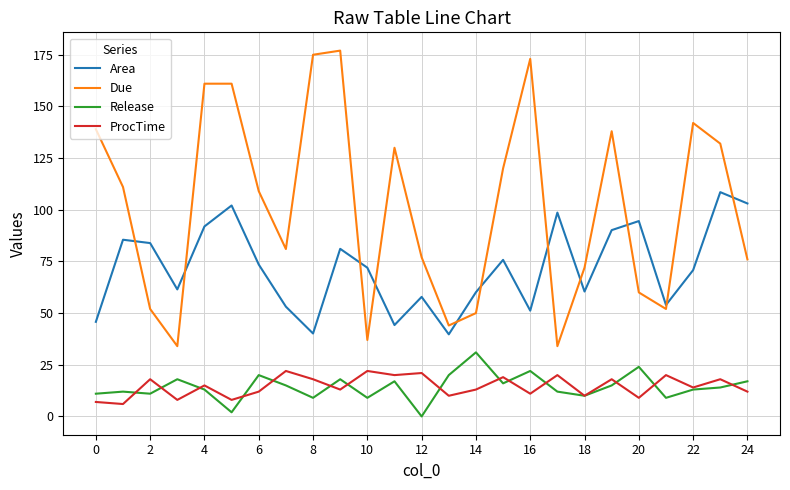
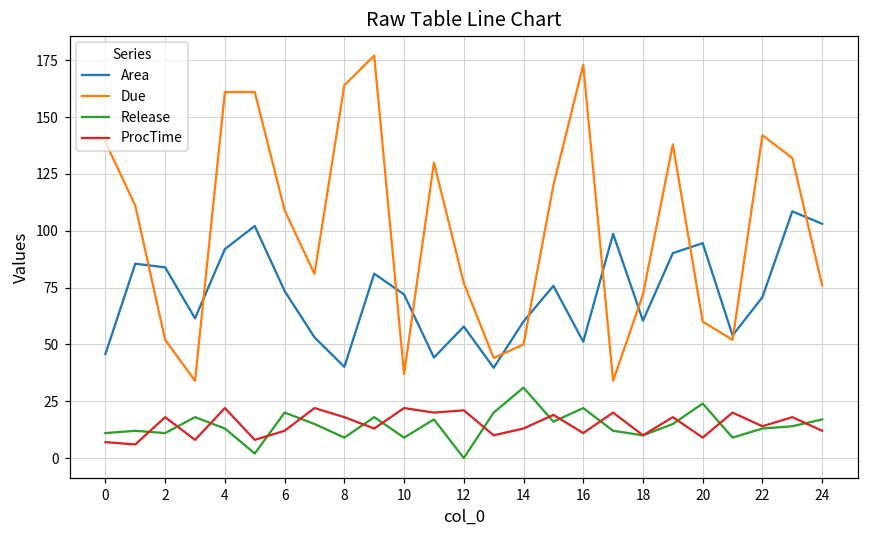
ProcTime, 4: 15 -> 22
Due, 8: 175 -> 164
